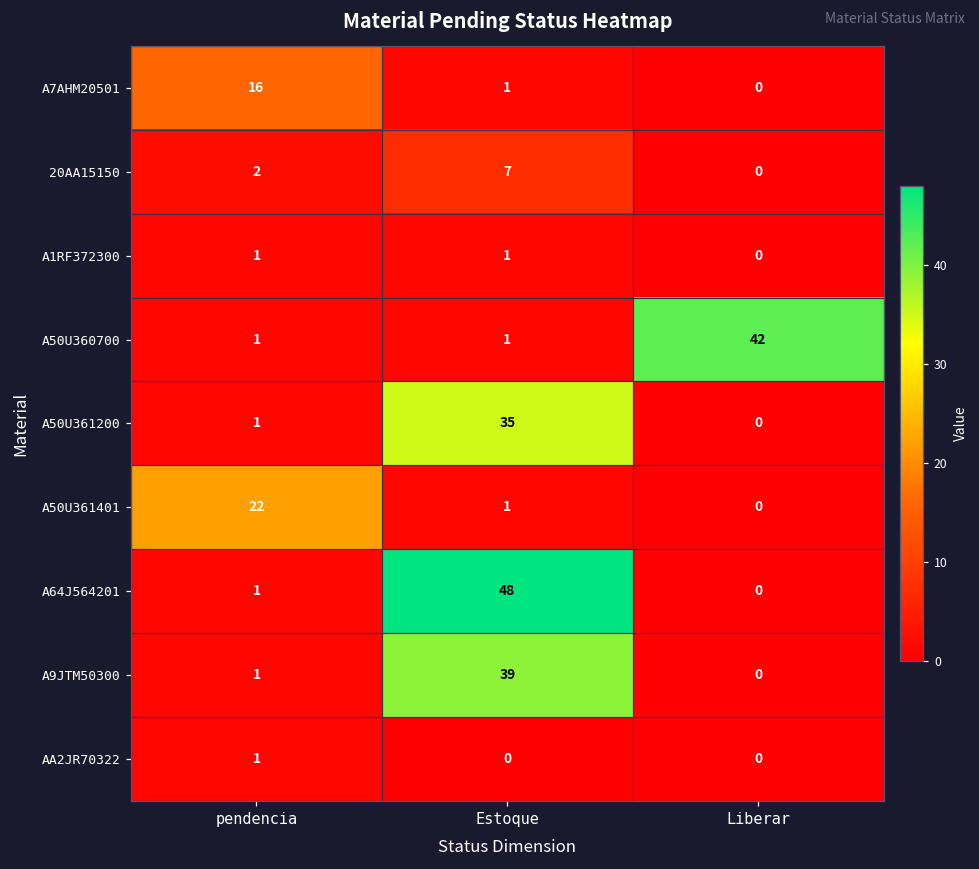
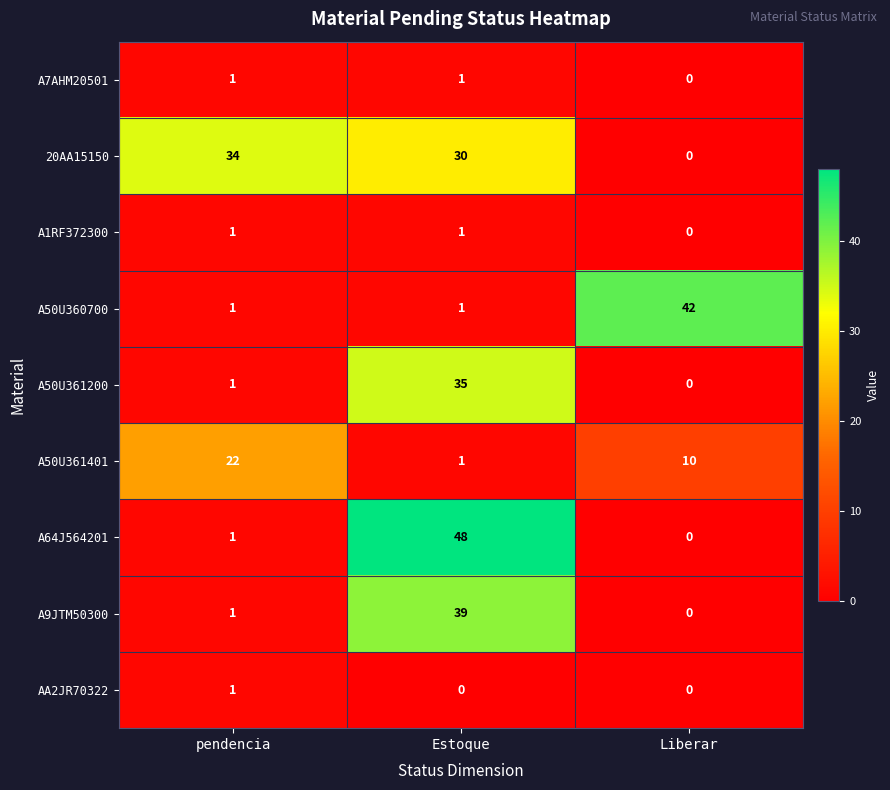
A7AHM20501, pendencia: 16 -> 1
20AA15150, pendencia: 2 -> 34
20AA15150, Estoque: 7 -> 30
A50U361401, Liberar: 0 -> 10
